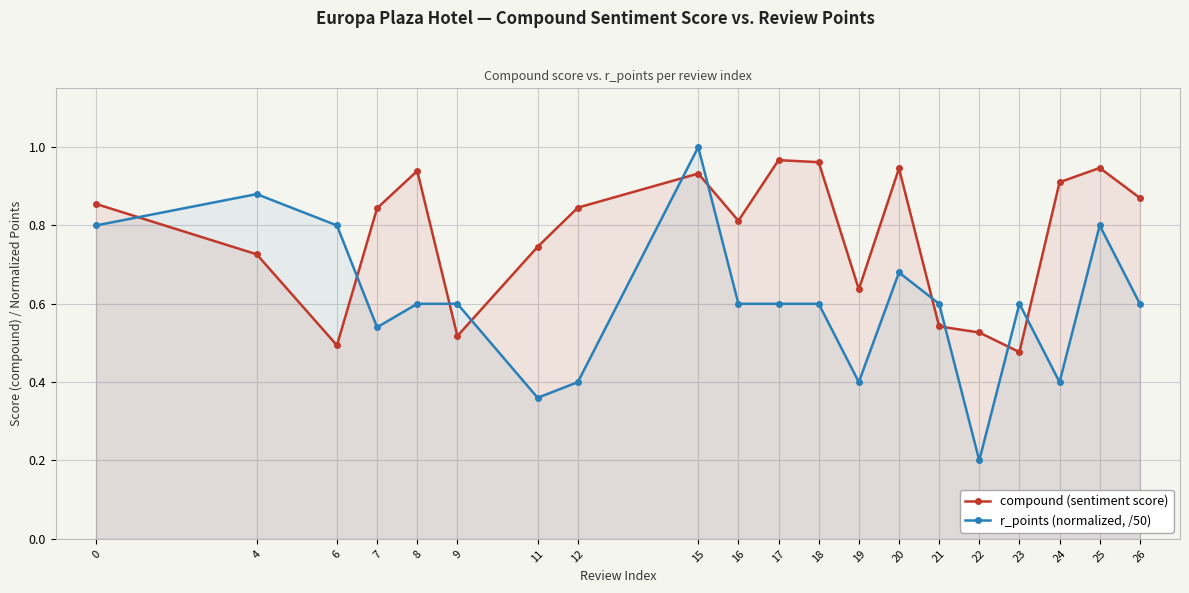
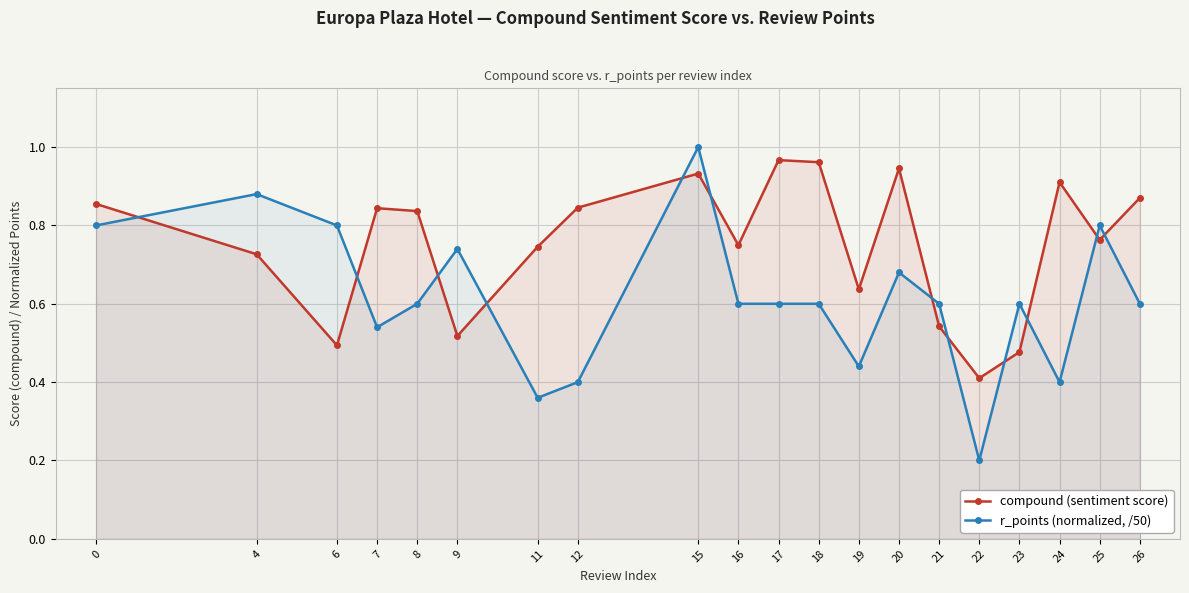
compound (sentiment score), 8: 0.94 -> 0.84
r_points (normalized, /50), 9: 0.60 -> 0.74
compound (sentiment score), 16: 0.81 -> 0.75
r_points (normalized, /50), 19: 0.40 -> 0.44
compound (sentiment score), 22: 0.53 -> 0.41
compound (sentiment score), 25: 0.95 -> 0.76
